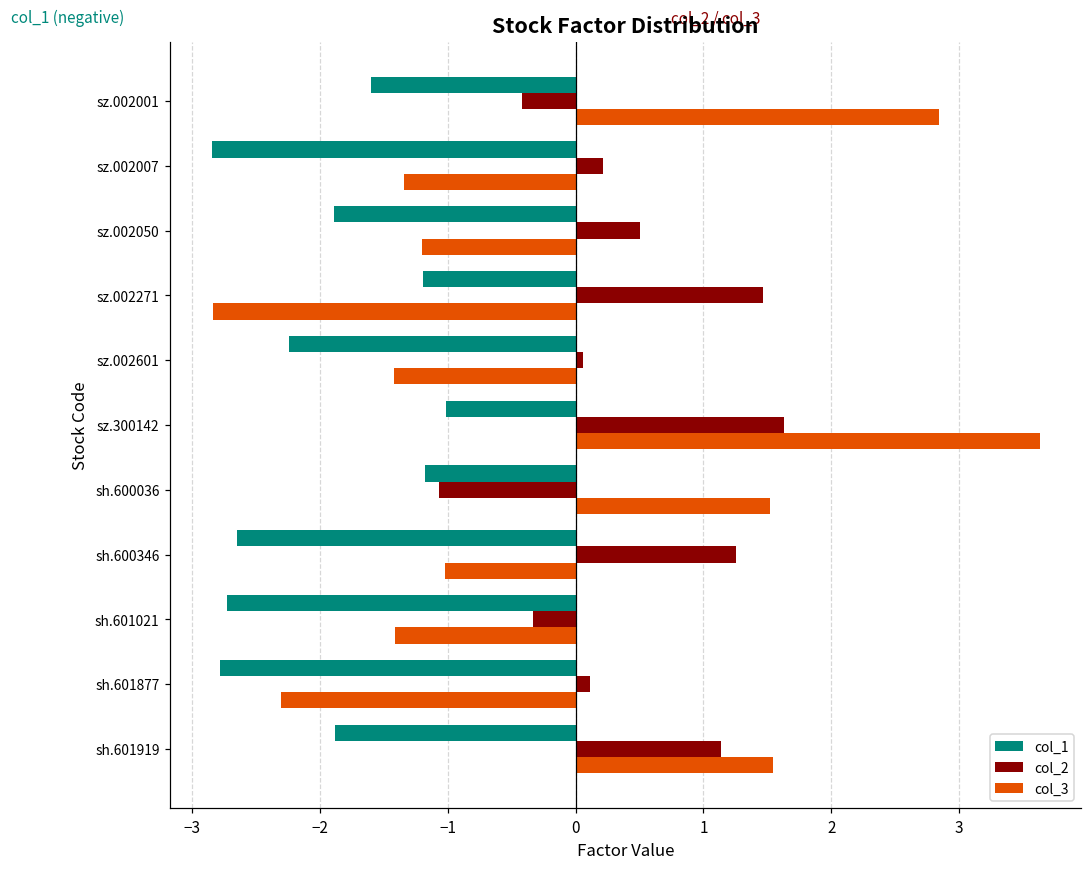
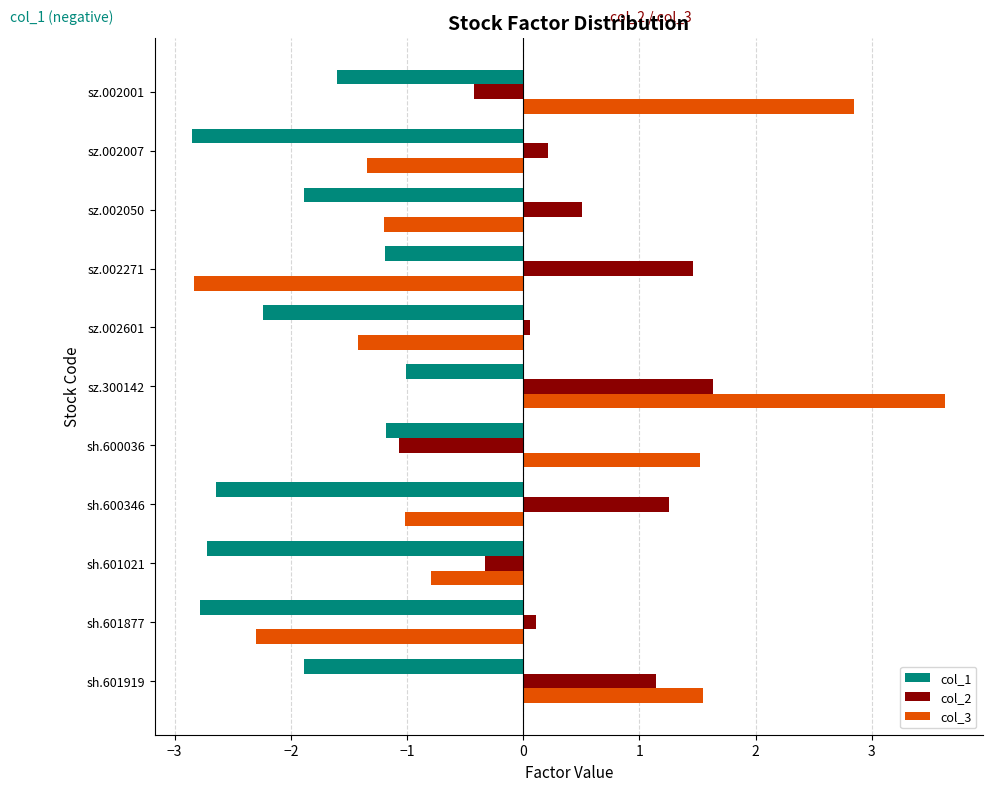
col_3, sh.601021: -1.41 -> -0.79
